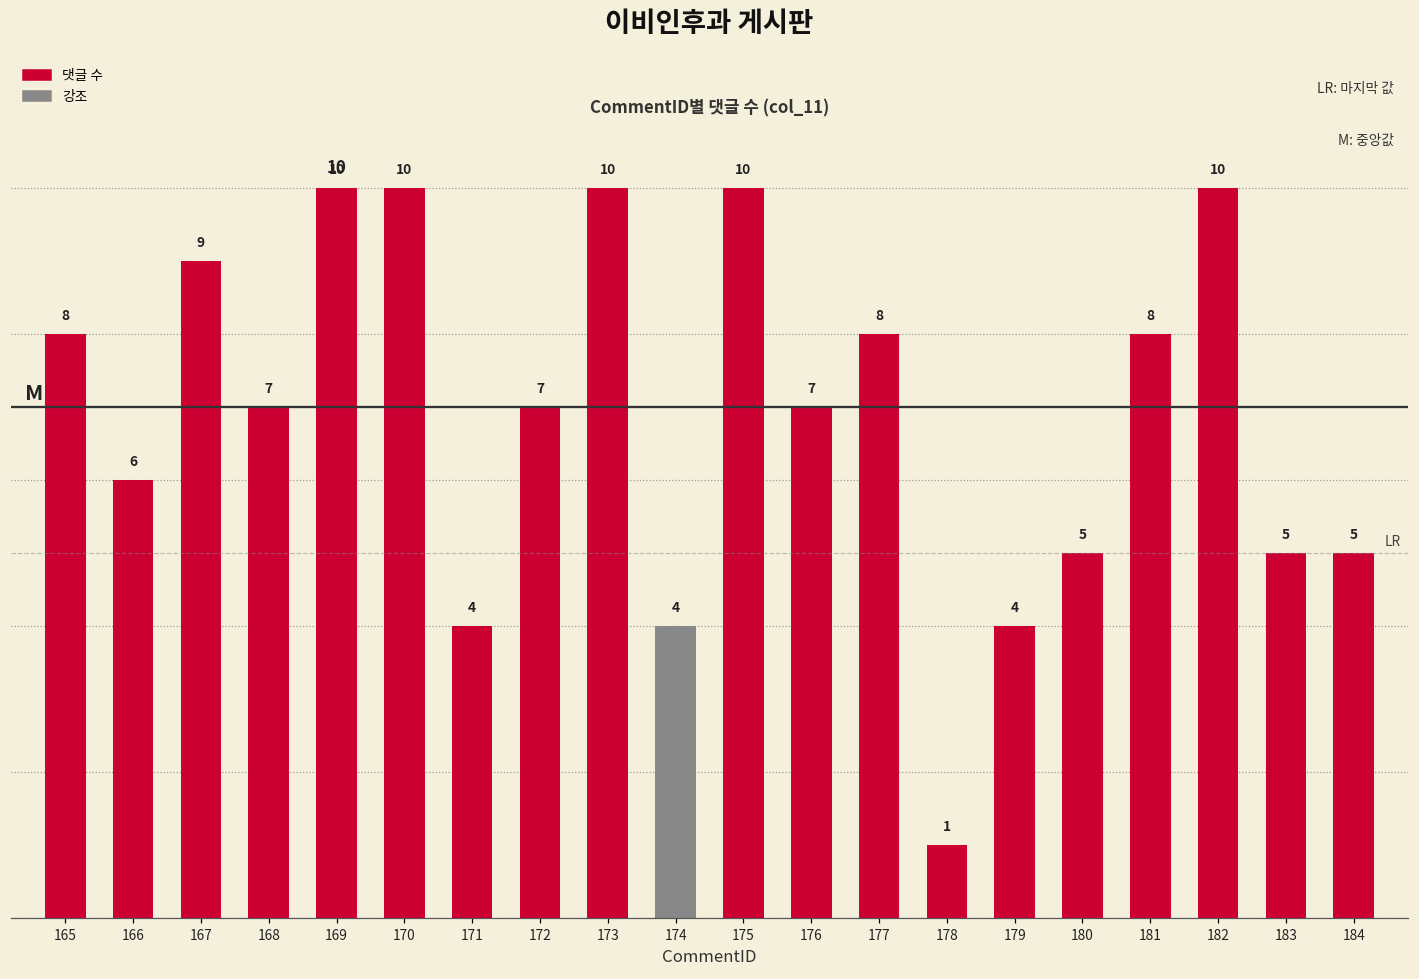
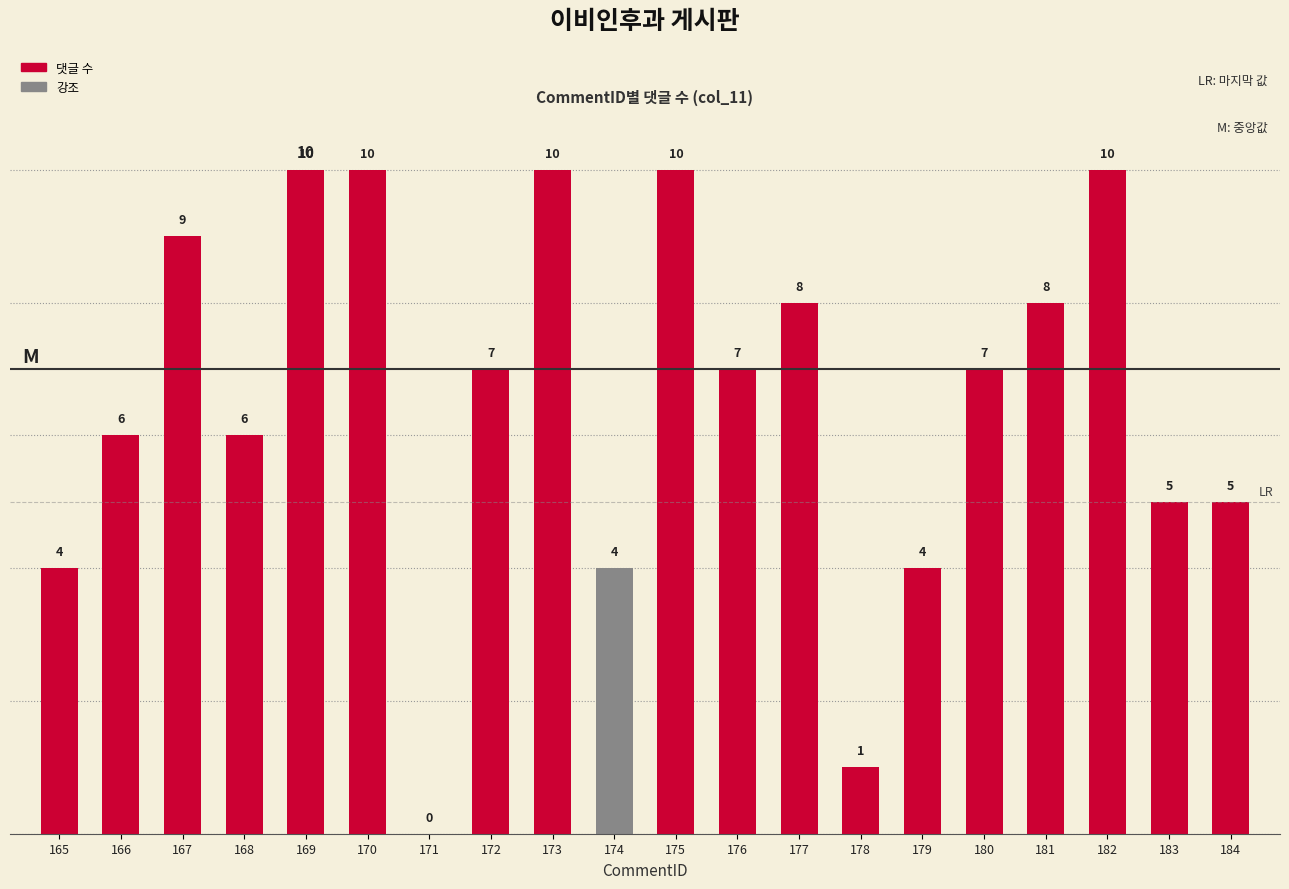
165: 8 -> 4
168: 7 -> 6
171: 4 -> 0
180: 5 -> 7
